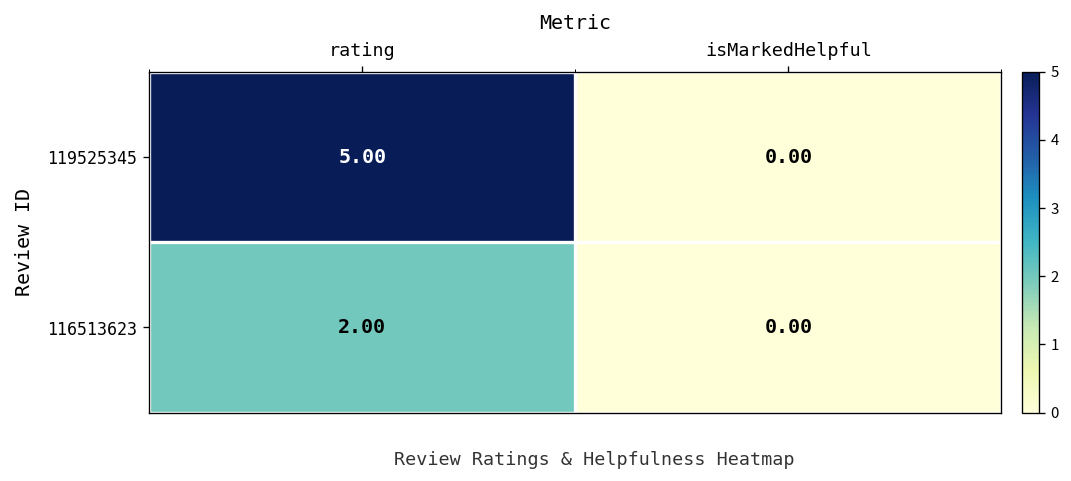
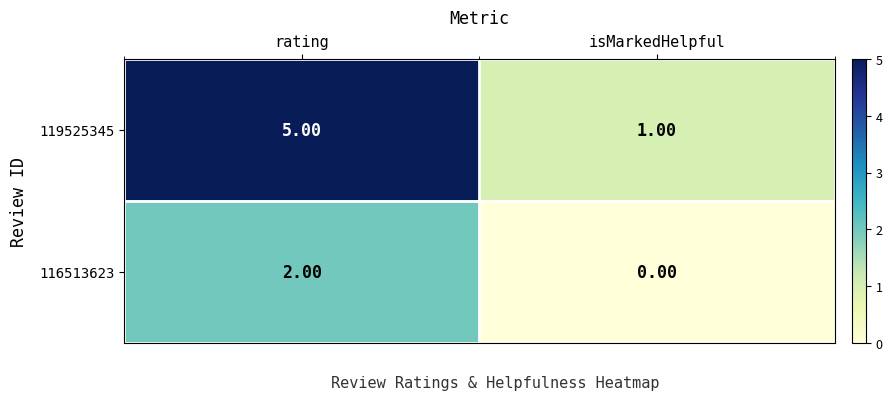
119525345, isMarkedHelpful: 0.00 -> 1.00
